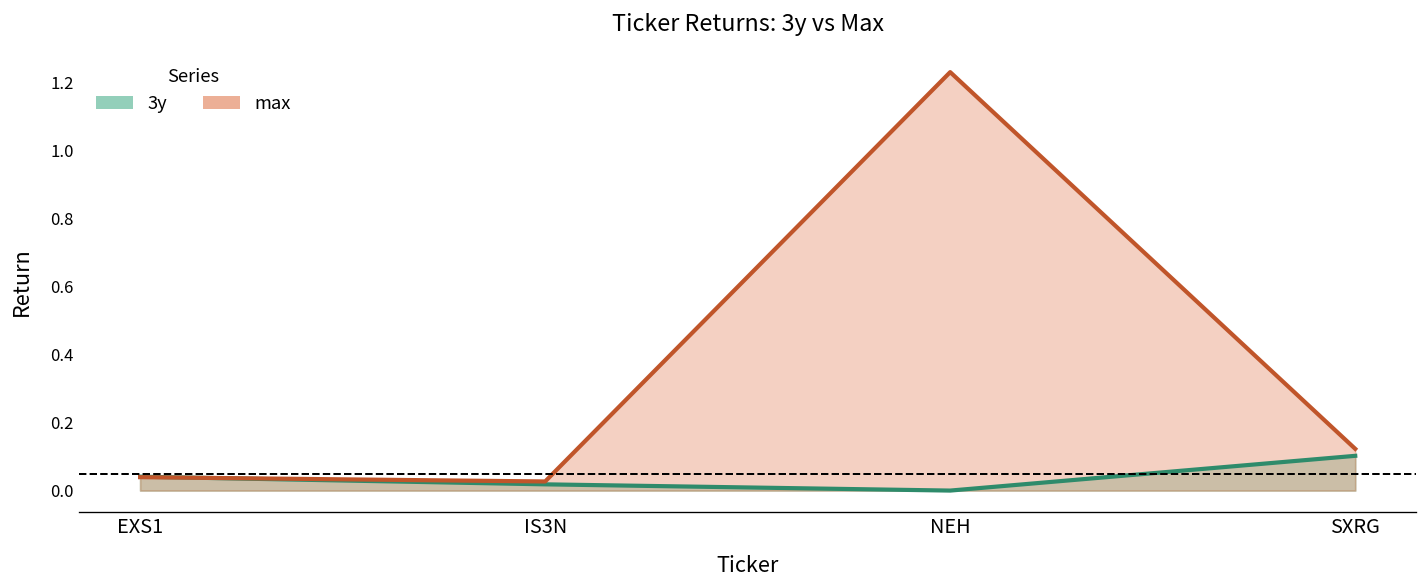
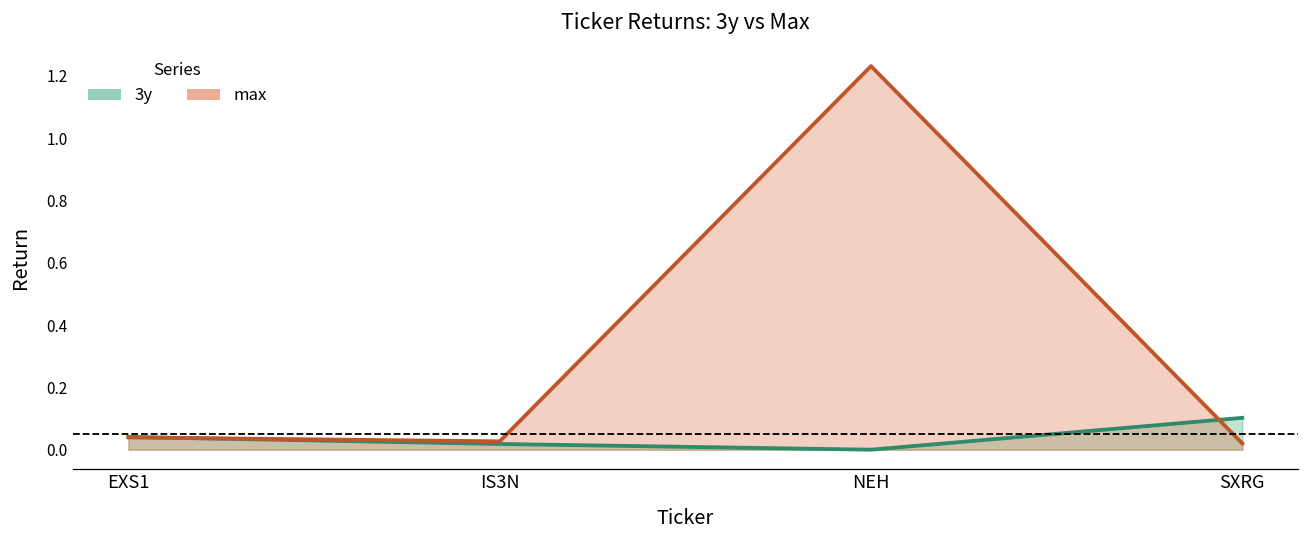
max, SXRG: 0.12 -> 0.02
